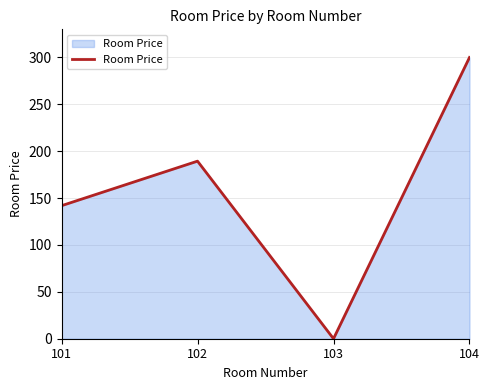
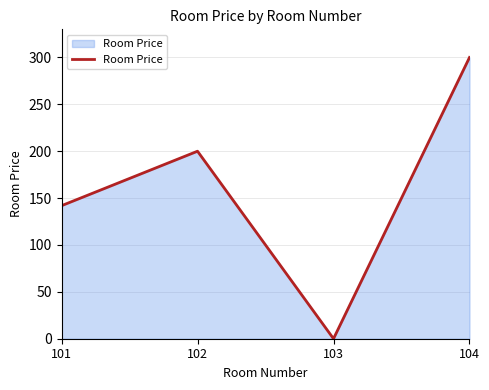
102: 190 -> 200
